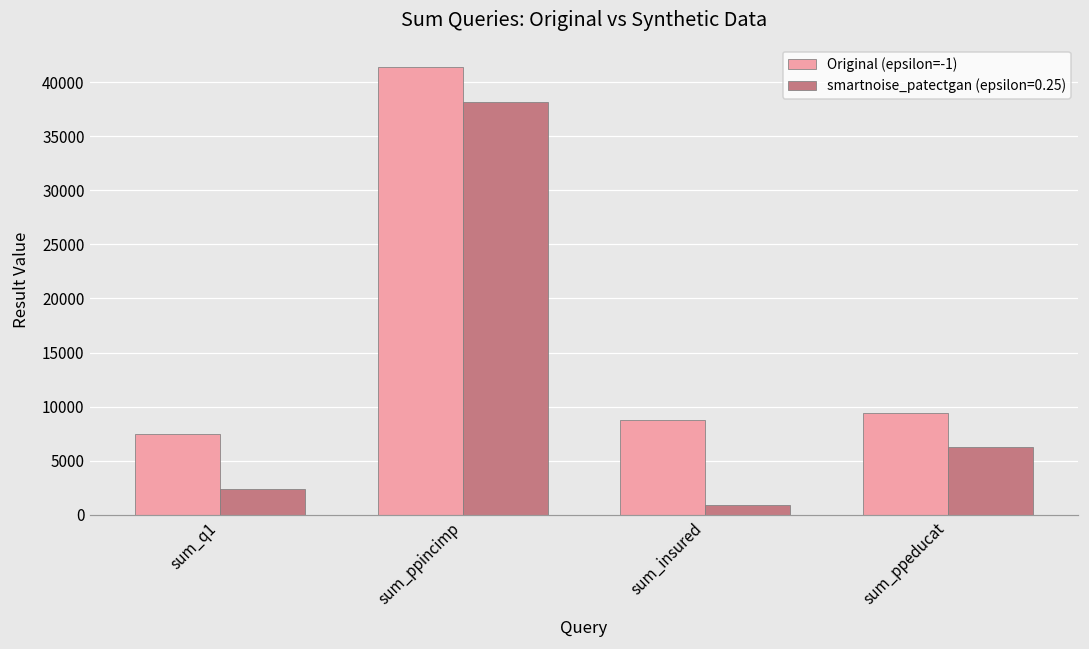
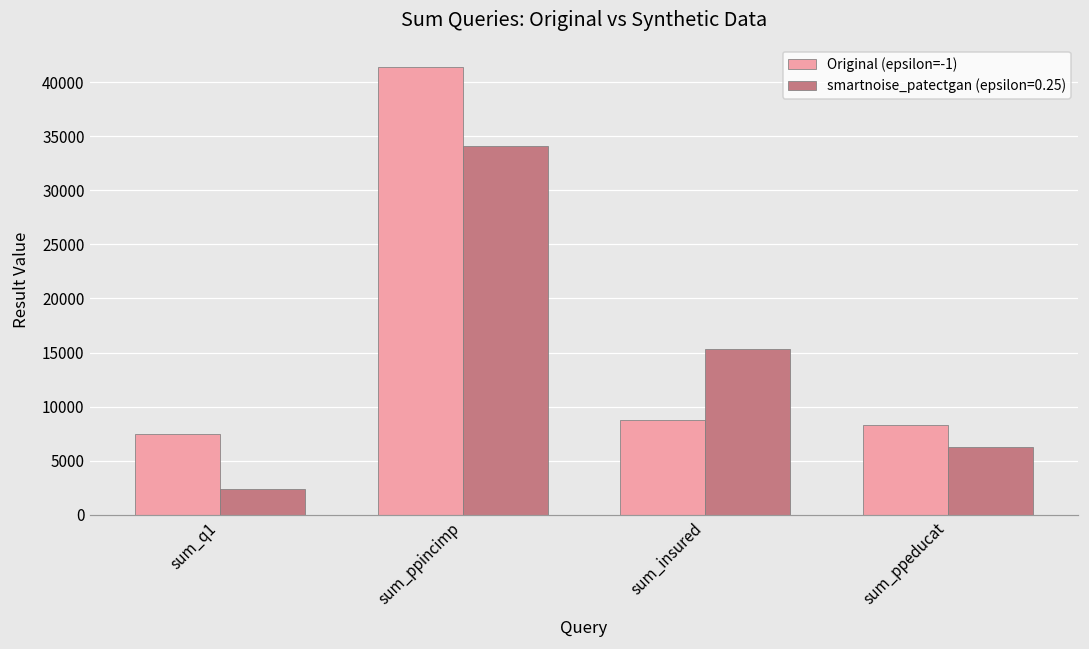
smartnoise_patectgan (epsilon=0.25), sum_ppincimp: 38000 -> 34000
smartnoise_patectgan (epsilon=0.25), sum_insured: 1000 -> 15000
Original (epsilon=-1), sum_ppeducat: 9000 -> 8000
